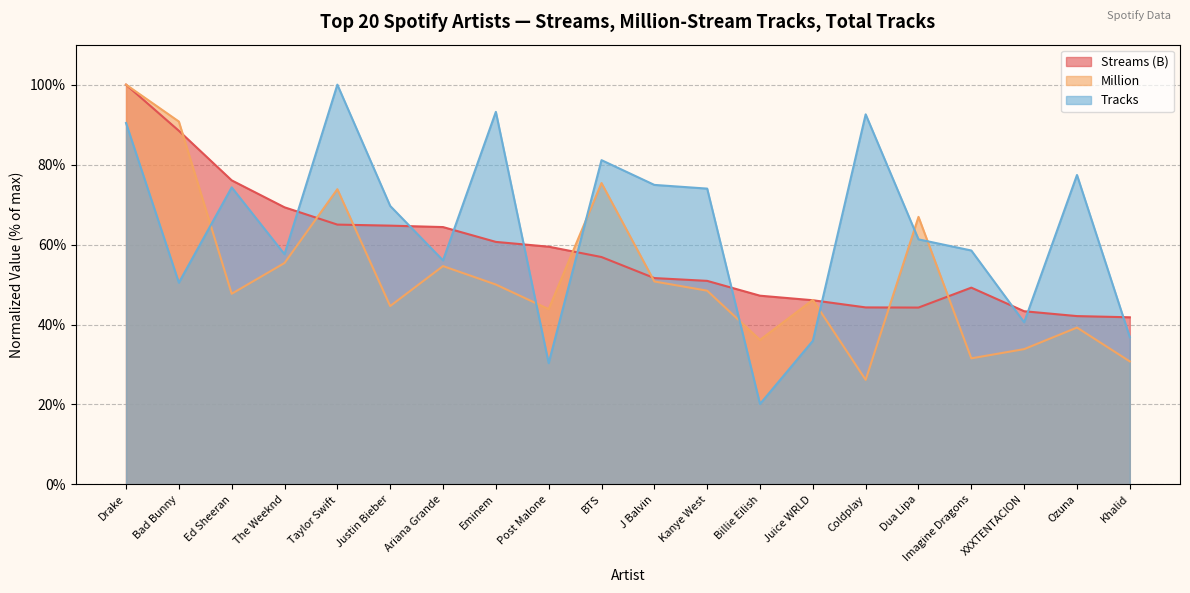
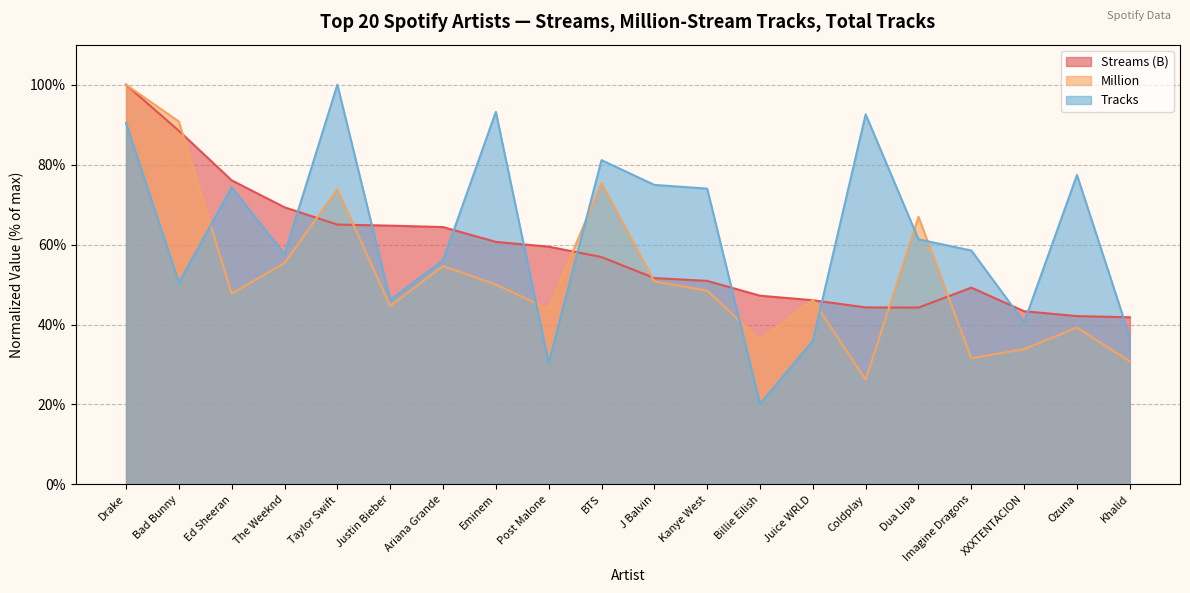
Tracks, Justin Bieber: 70% -> 46%
